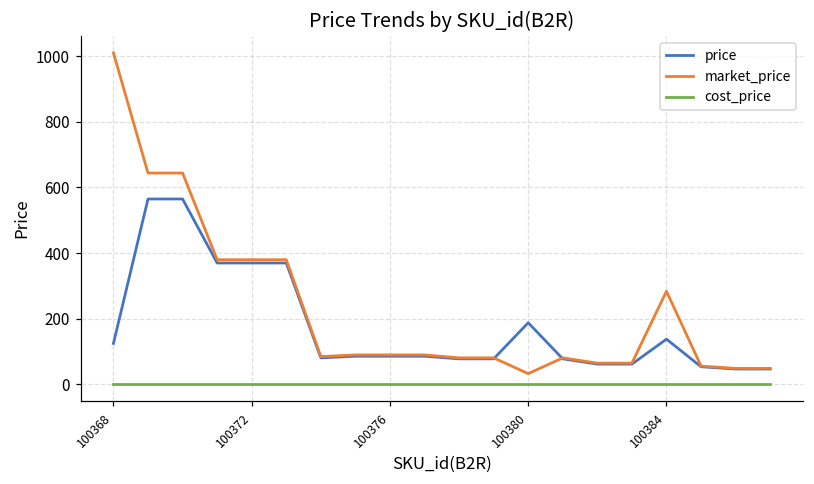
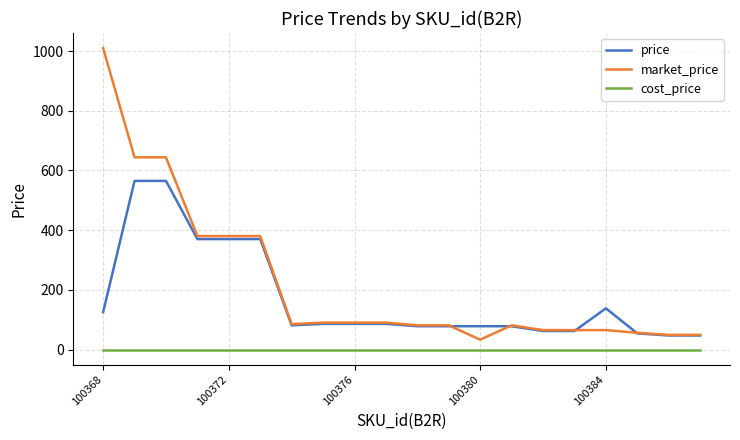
price, 100380: 190 -> 80
market_price, 100384: 280 -> 70
